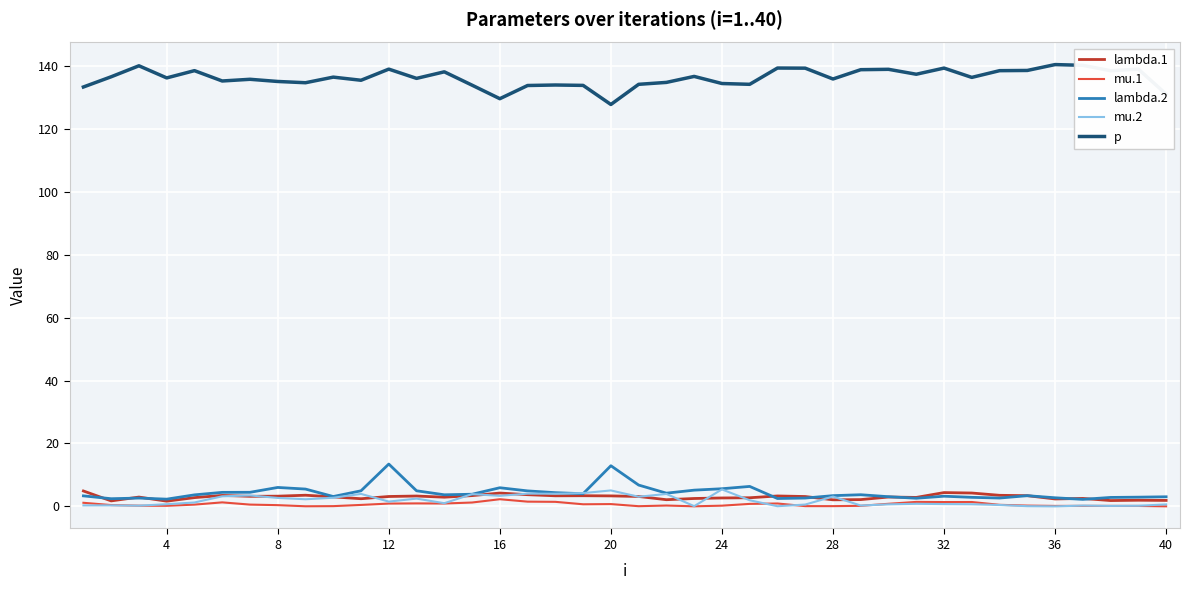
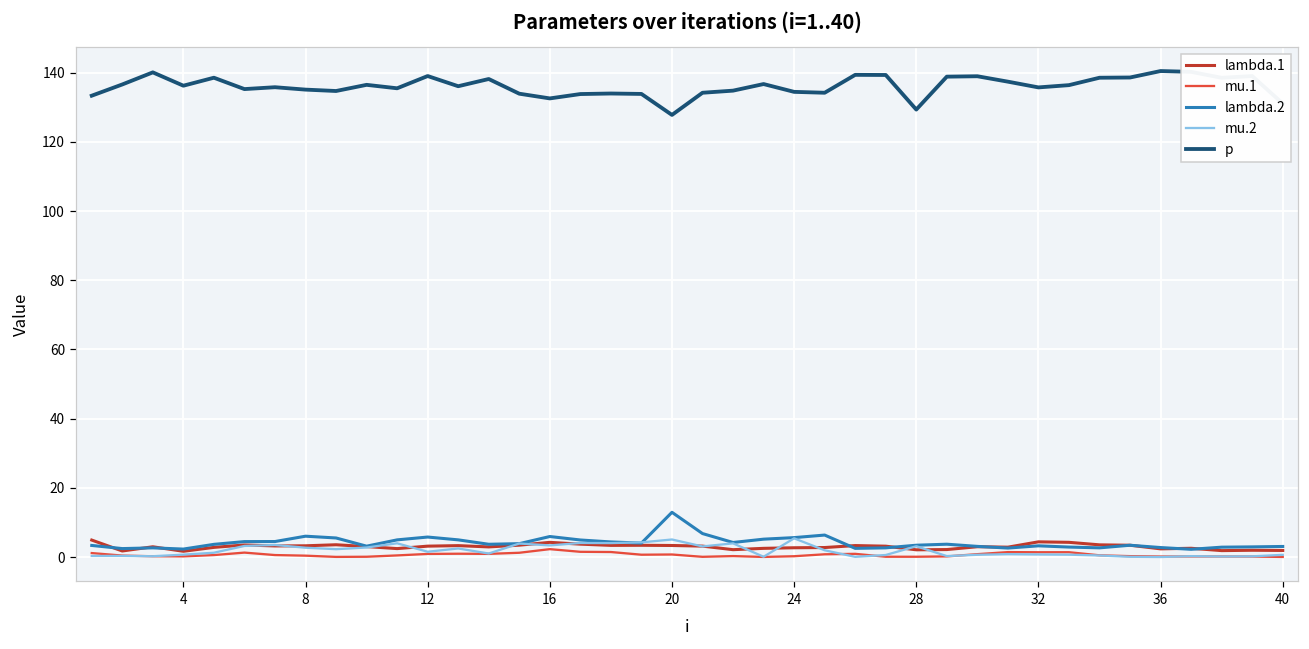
lambda.2, 12: 13 -> 6
p, 16: 130 -> 133
p, 28: 136 -> 129
p, 32: 139 -> 136
